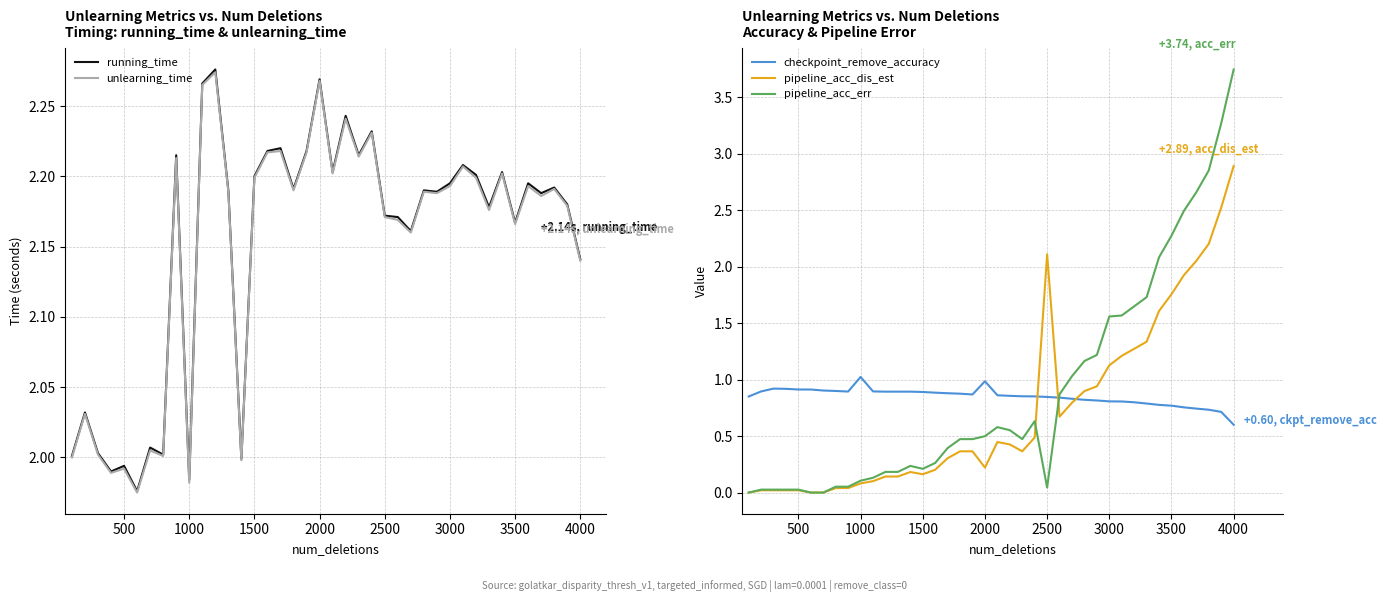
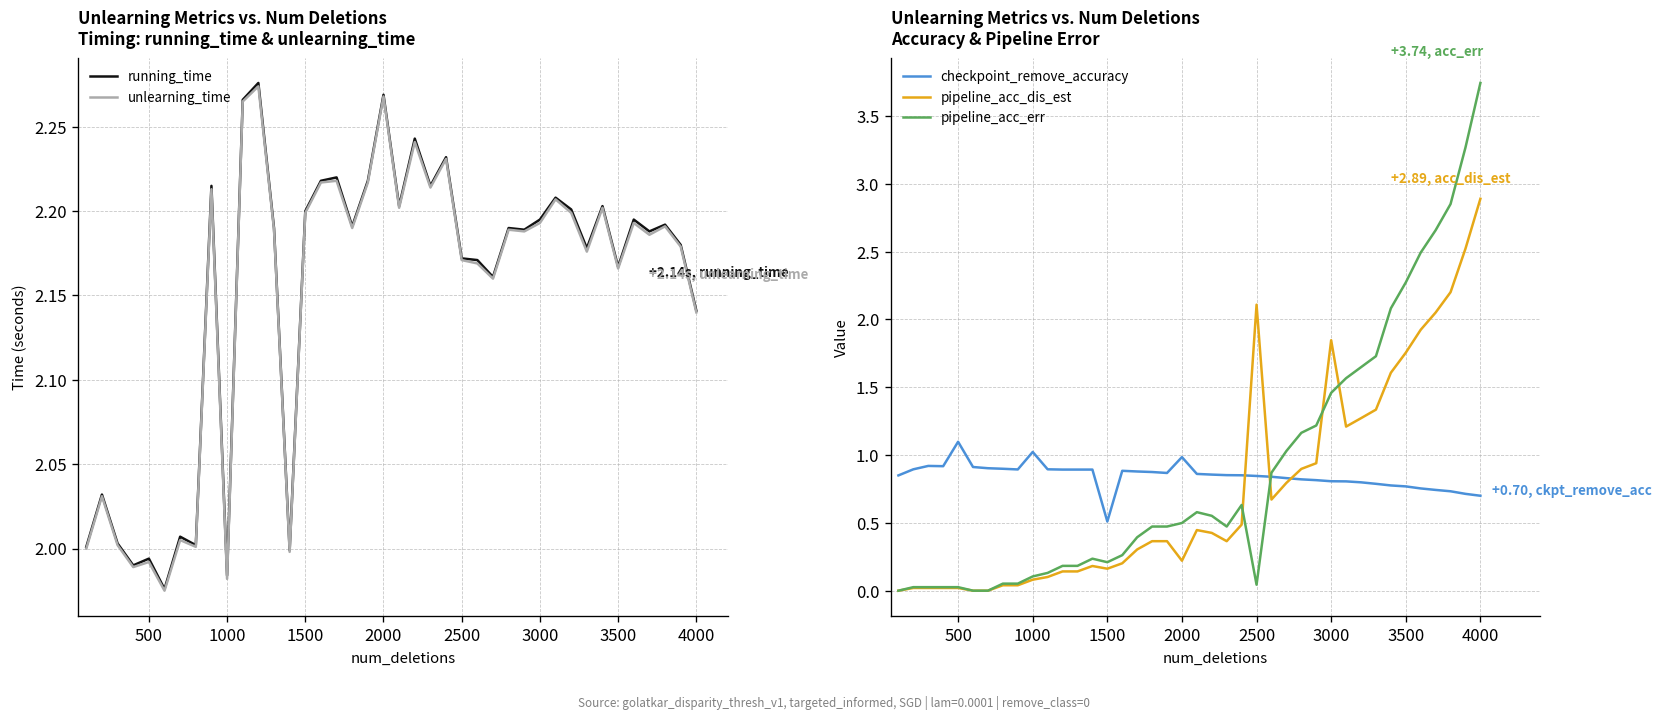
Unlearning Metrics vs. Num Deletions Accuracy & Pipeline Error, checkpoint_remove_accuracy, 500: 0.91 -> 1.10
Unlearning Metrics vs. Num Deletions Accuracy & Pipeline Error, checkpoint_remove_accuracy, 1500: 0.89 -> 0.51
Unlearning Metrics vs. Num Deletions Accuracy & Pipeline Error, pipeline_acc_dis_est, 3000: 1.13 -> 1.85
Unlearning Metrics vs. Num Deletions Accuracy & Pipeline Error, pipeline_acc_err, 3000: 1.56 -> 1.46
Unlearning Metrics vs. Num Deletions Accuracy & Pipeline Error, checkpoint_remove_accuracy, 4000: +0.60, -> +0.70,
